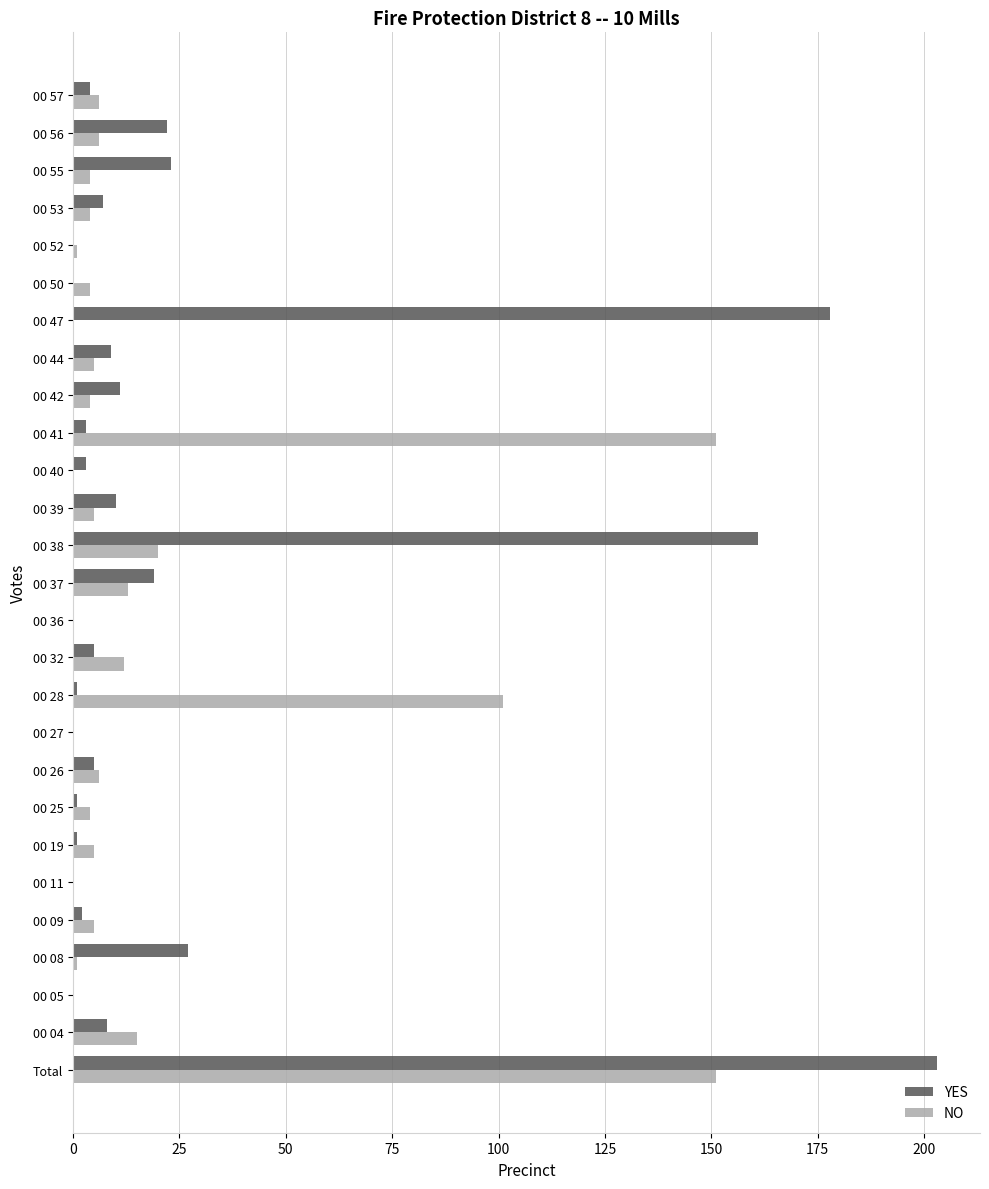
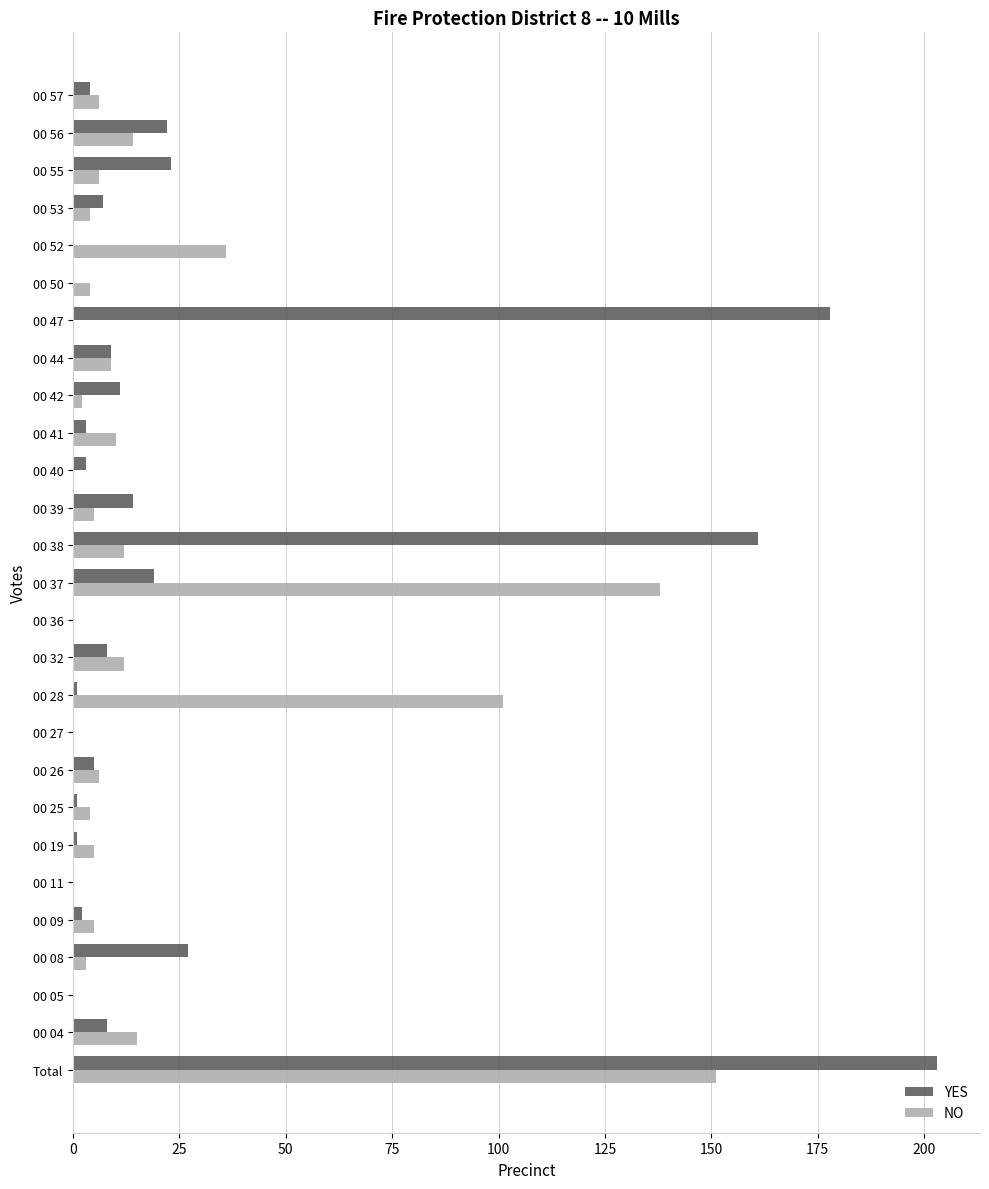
NO, 00 56: 6 -> 14
NO, 00 55: 4 -> 6
NO, 00 52: 1 -> 36
NO, 00 44: 5 -> 9
NO, 00 42: 4 -> 2
NO, 00 41: 151 -> 10
YES, 00 39: 10 -> 14
NO, 00 38: 20 -> 12
NO, 00 37: 13 -> 138
YES, 00 32: 5 -> 8
NO, 00 08: 1 -> 3
